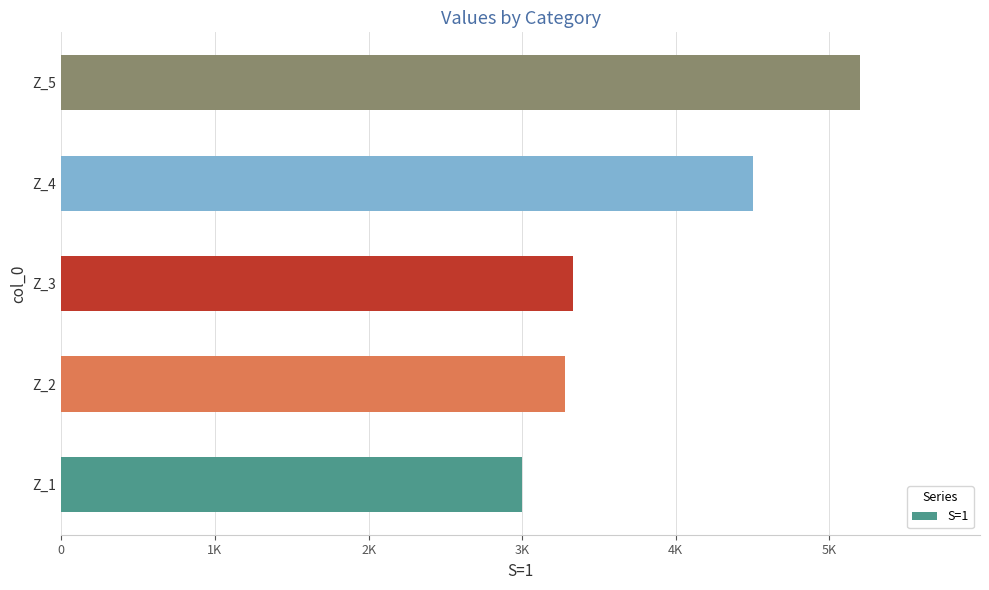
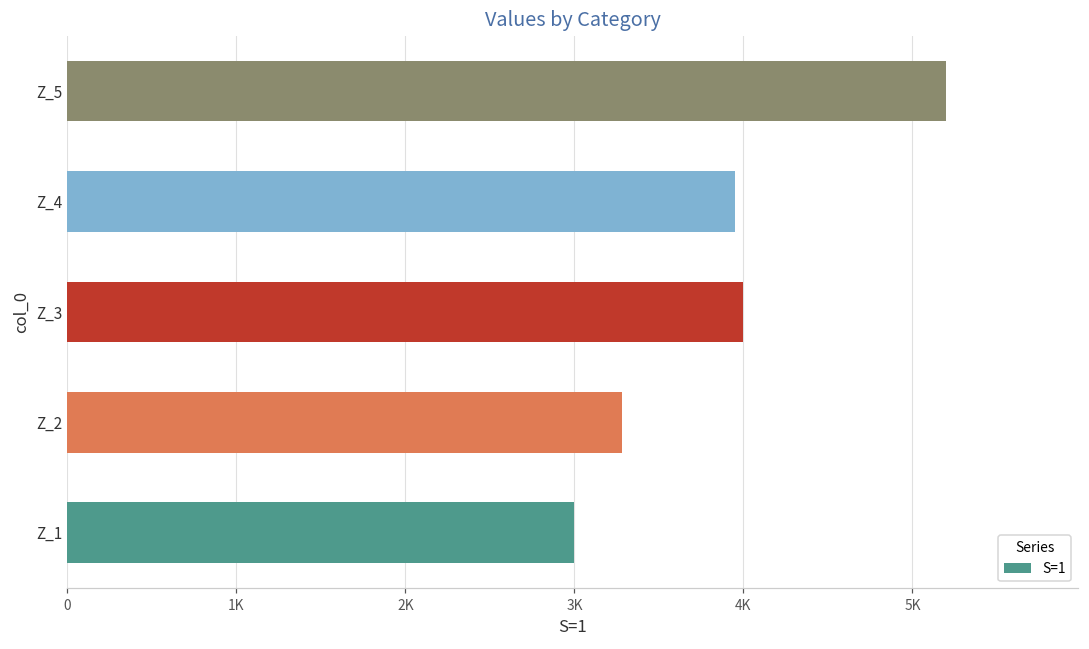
Z_4: 4500 -> 3950
Z_3: 3330 -> 4000
